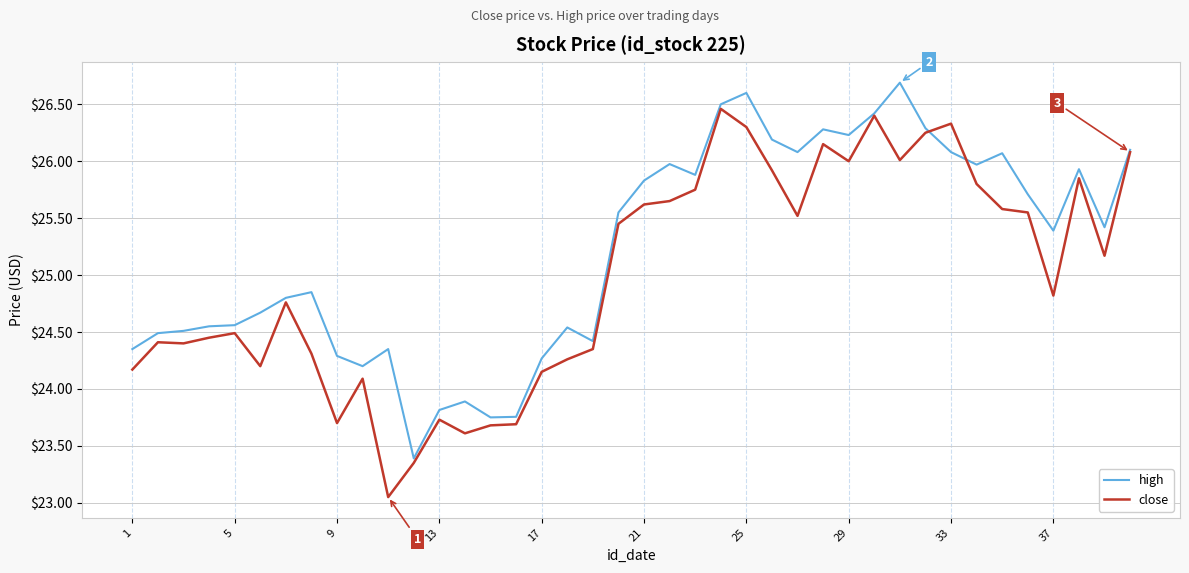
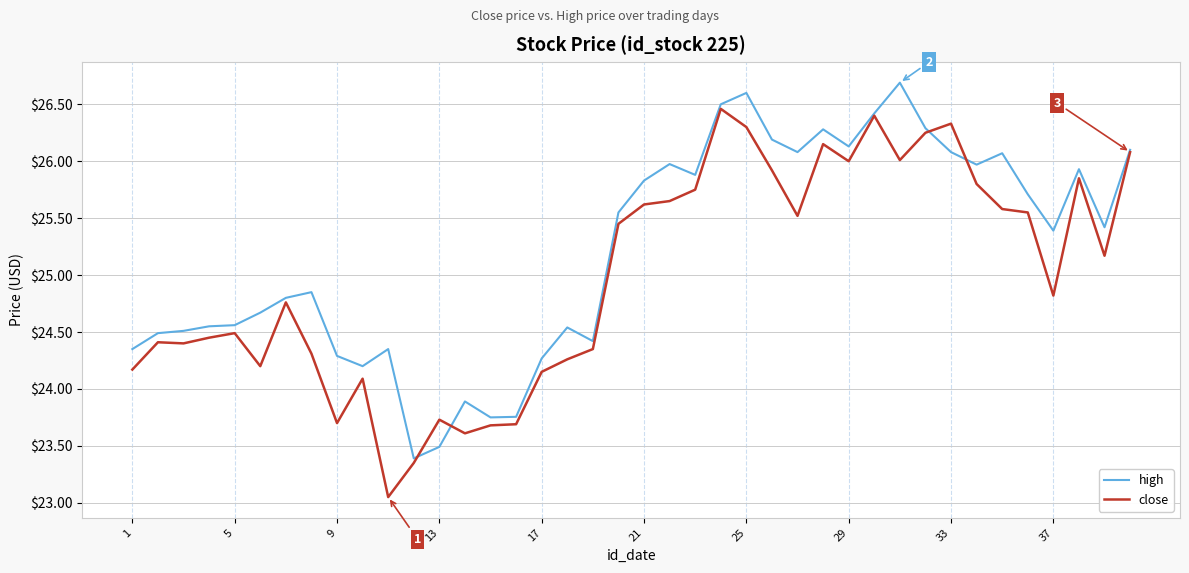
high, 13: $23.82 -> $23.49
high, 29: $26.23 -> $26.13
